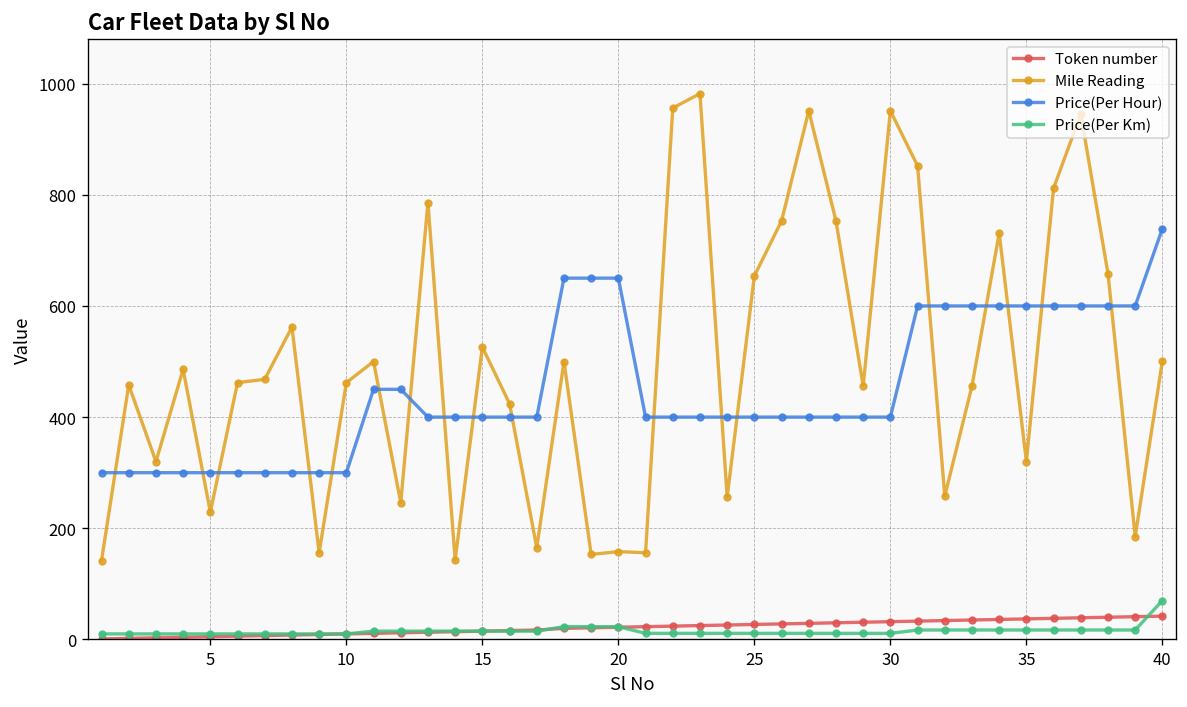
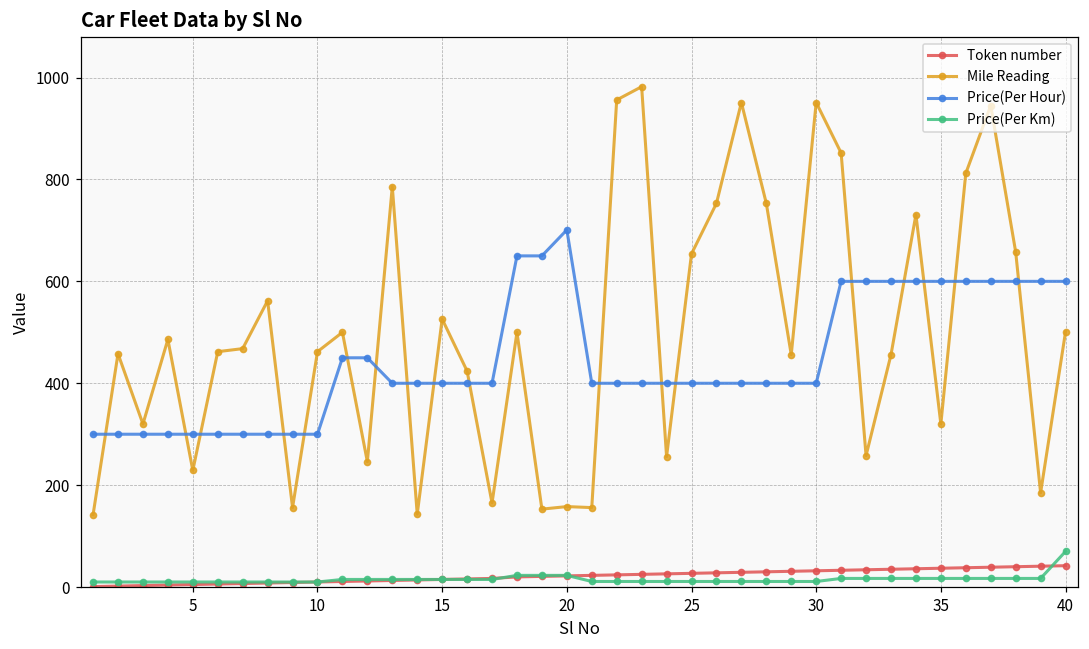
Price(Per Hour), 20: 650 -> 700
Price(Per Hour), 40: 740 -> 600
